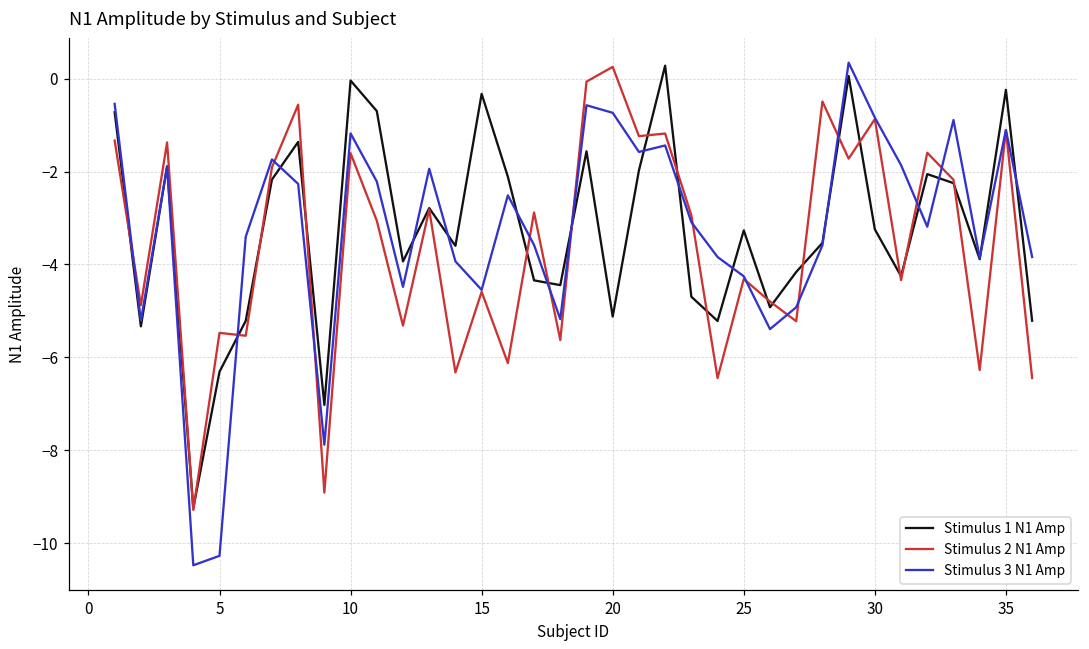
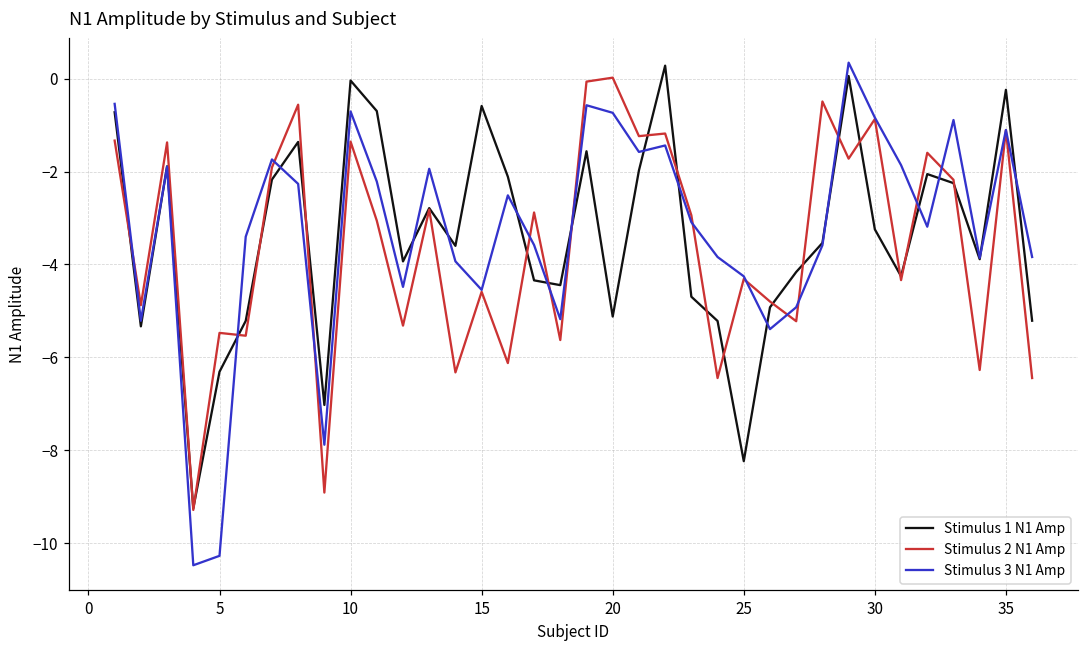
Stimulus 2 N1 Amp, 10: -1.6 -> -1.4
Stimulus 3 N1 Amp, 10: -1.2 -> -0.7
Stimulus 1 N1 Amp, 15: -0.3 -> -0.6
Stimulus 2 N1 Amp, 20: 0.3 -> 0.0
Stimulus 1 N1 Amp, 25: -3.3 -> -8.2
